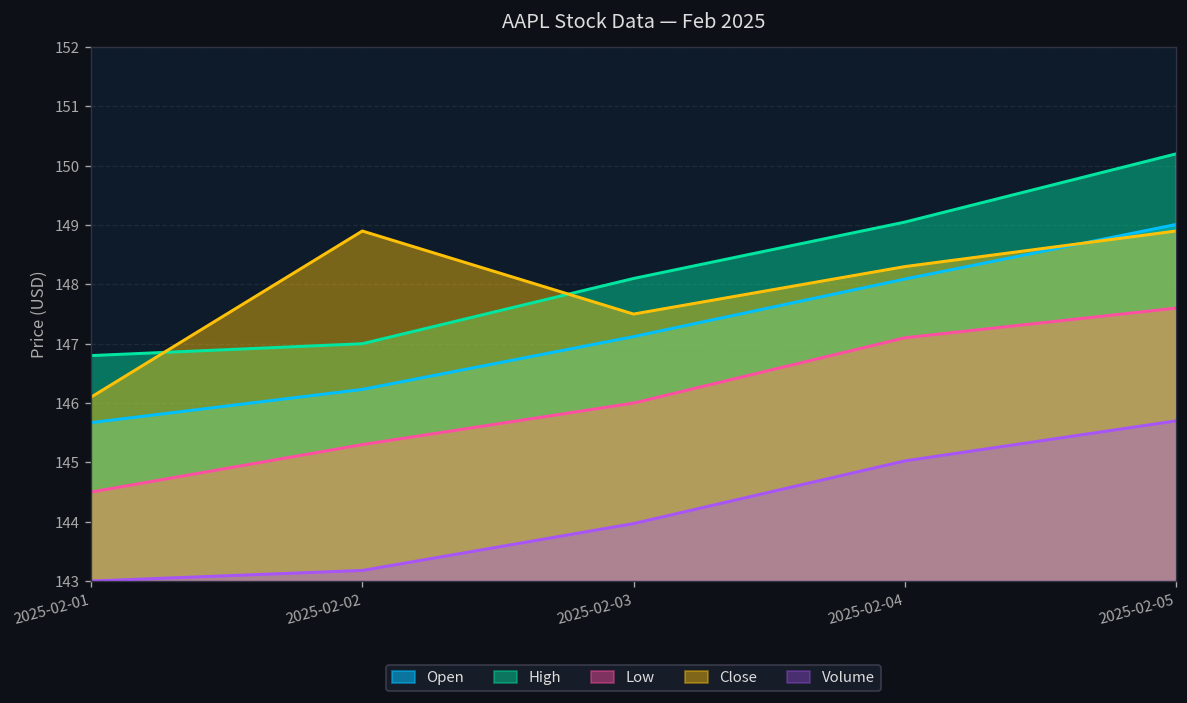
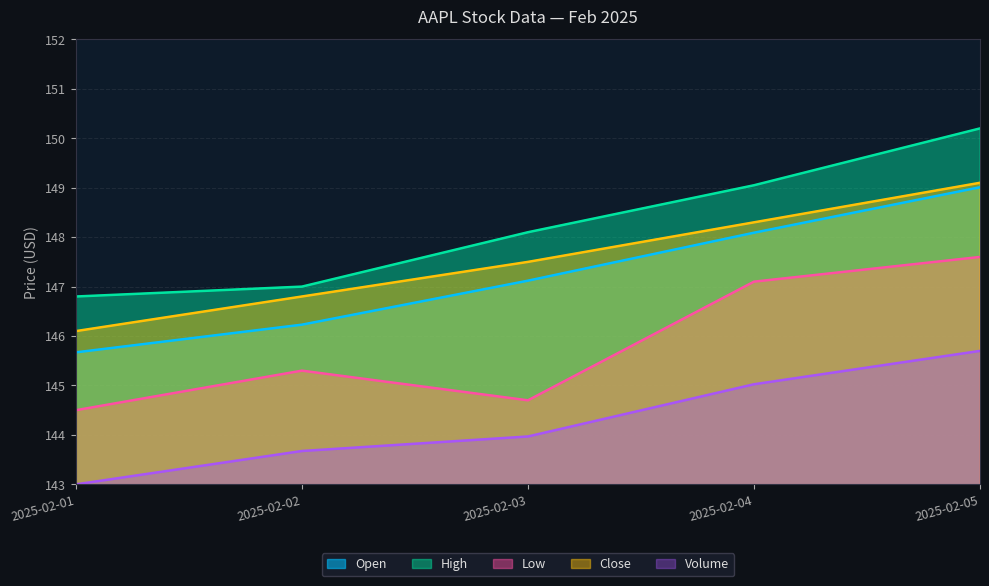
Close, 2025-02-02: 148.9 -> 146.8
Volume, 2025-02-02: 143.2 -> 143.7
Low, 2025-02-03: 146.0 -> 144.7
Close, 2025-02-05: 148.9 -> 149.1
